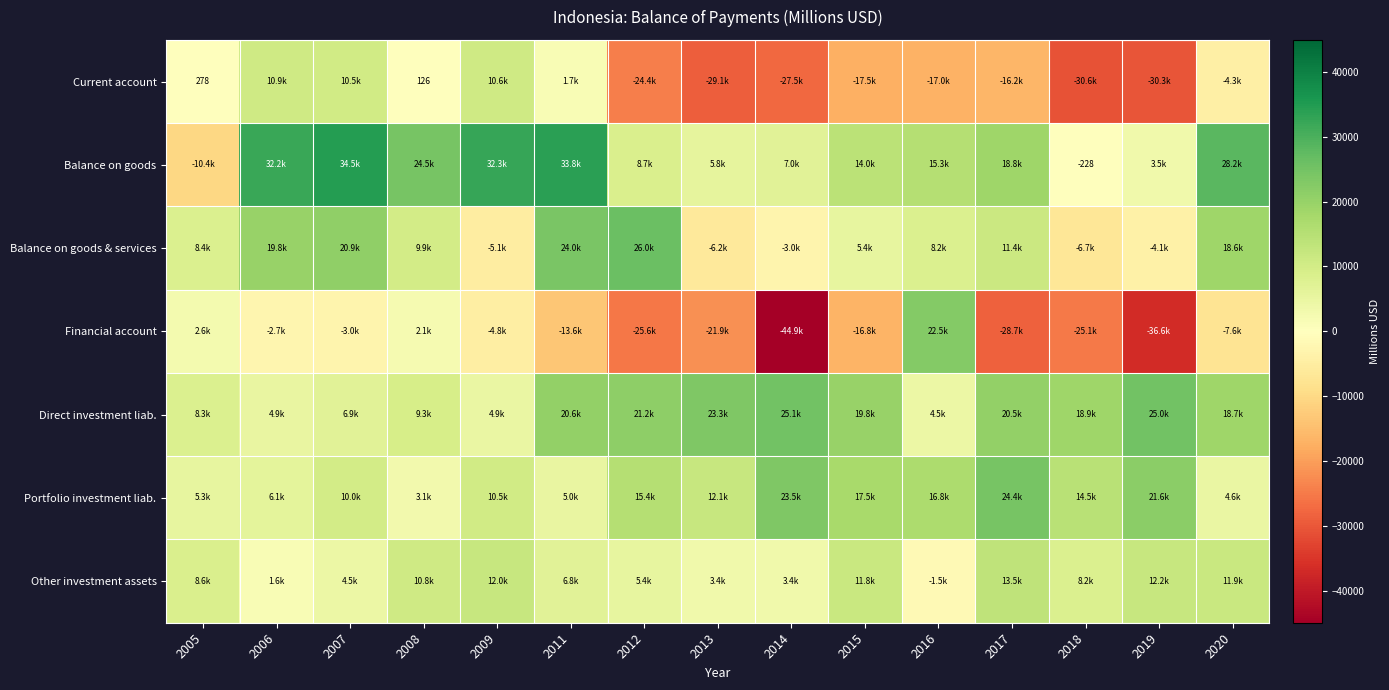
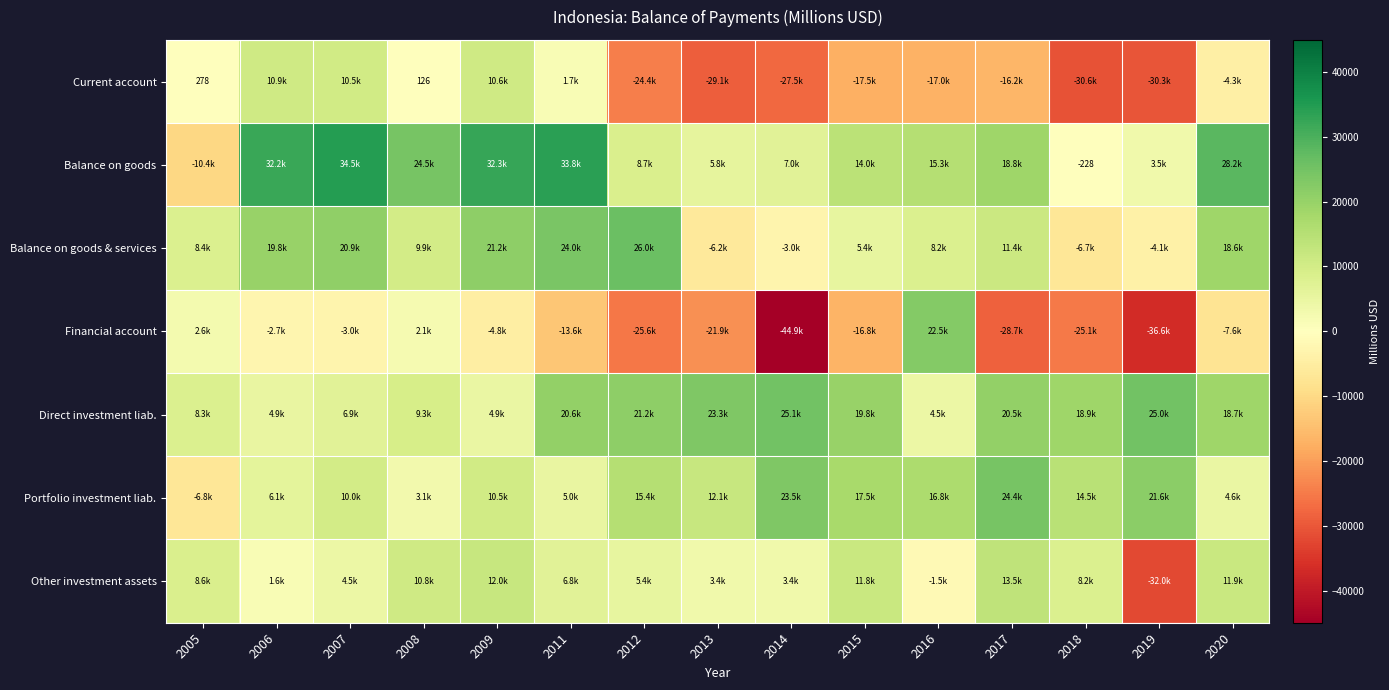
Balance on goods & services, 2009: -5.1k -> 21.2k
Portfolio investment liab., 2005: 5.3k -> -6.8k
Other investment assets, 2019: 12.2k -> -32.0k
